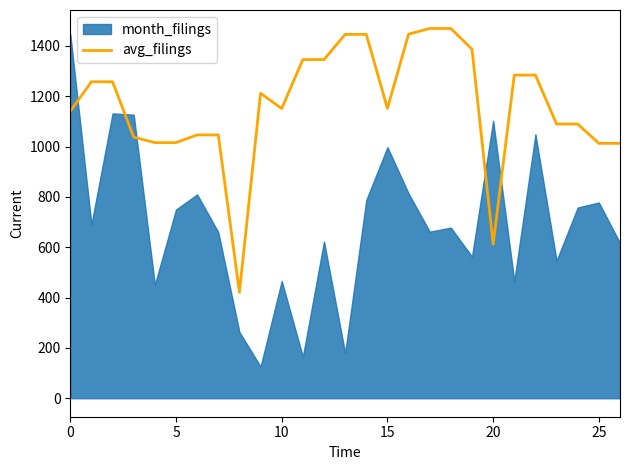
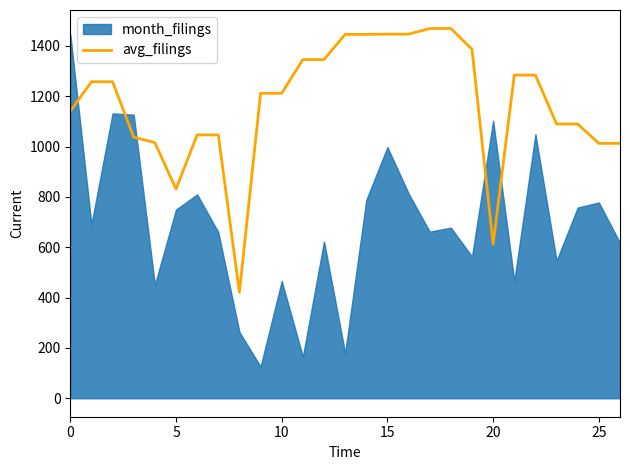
avg_filings, 5: 1020 -> 830
avg_filings, 10: 1150 -> 1210
avg_filings, 15: 1150 -> 1450
